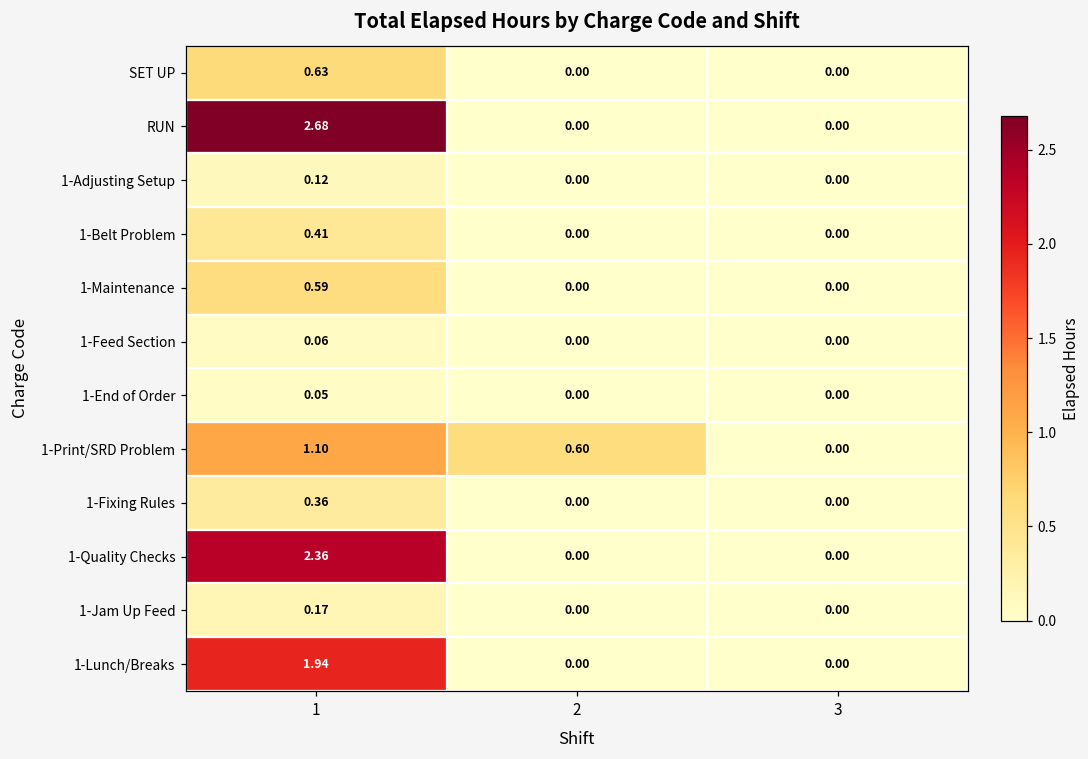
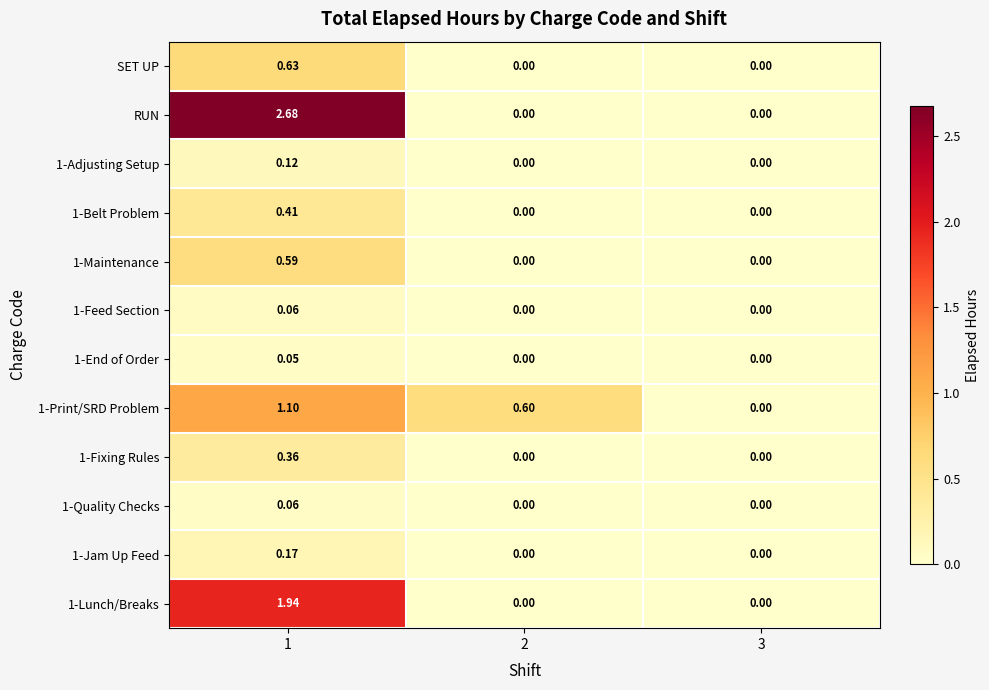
1-Quality Checks, 1: 2.36 -> 0.06
